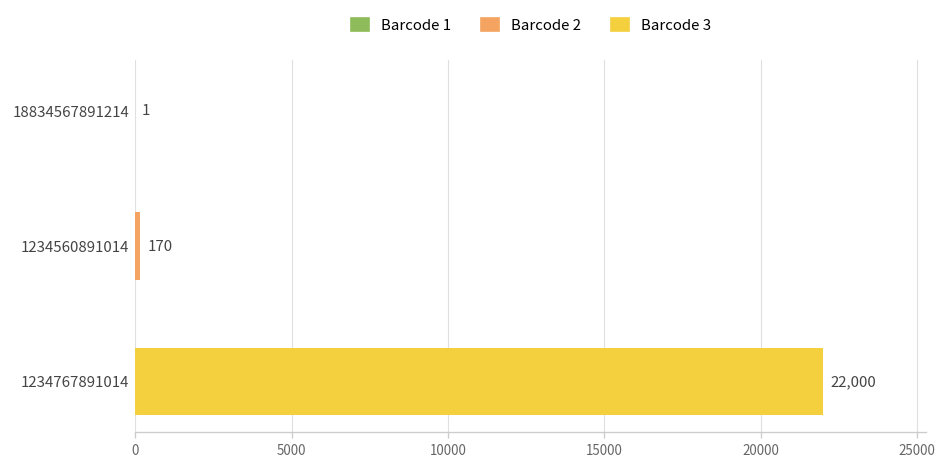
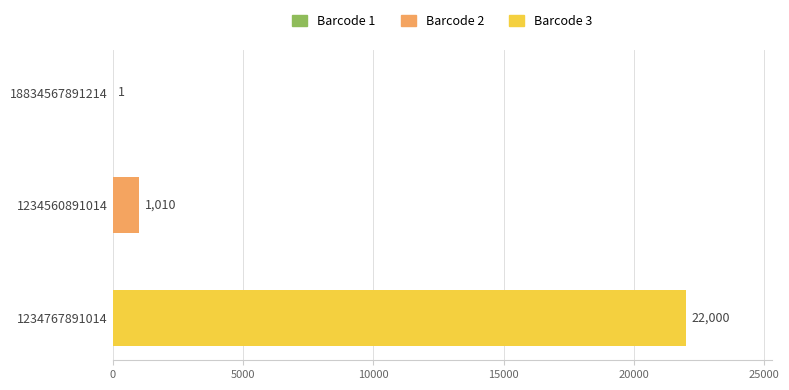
1234560891014: 170 -> 1,010
